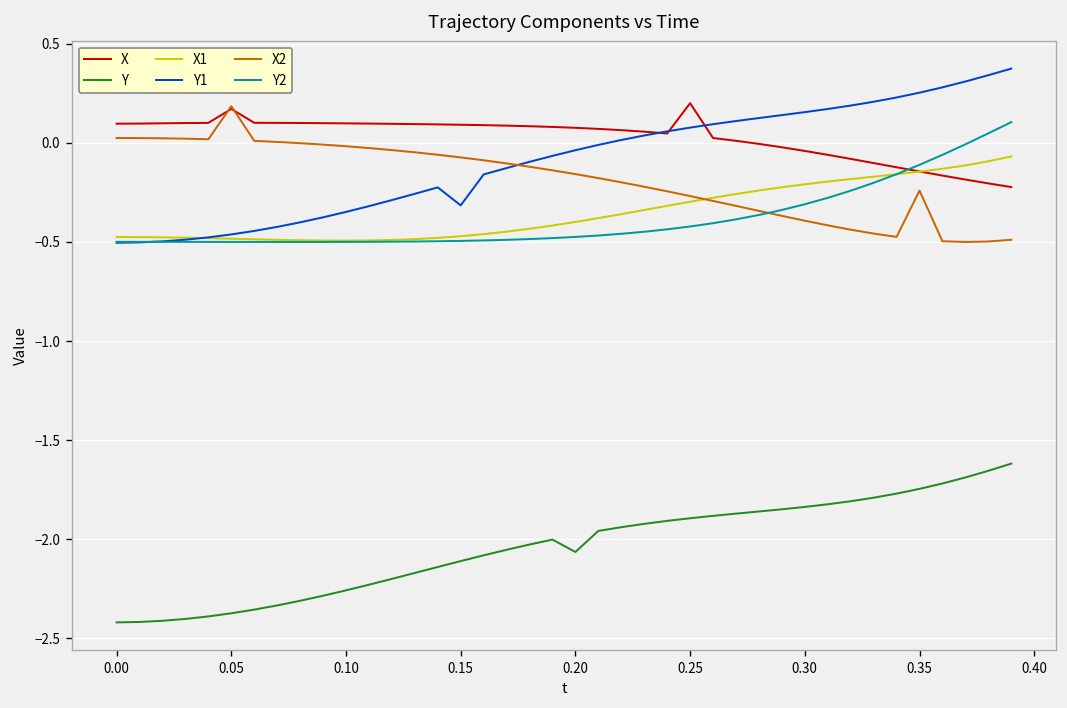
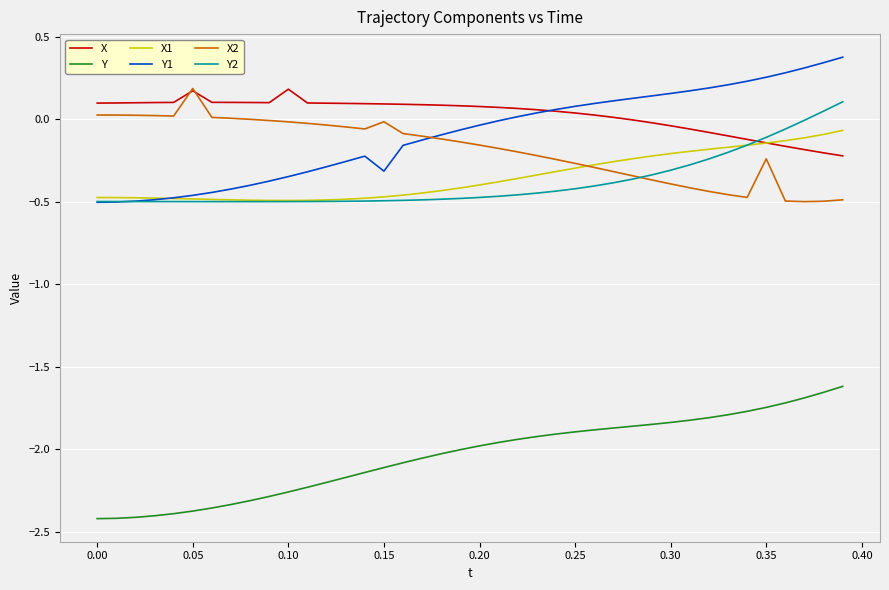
X, 0.10: 0.10 -> 0.18
X2, 0.15: -0.07 -> -0.02
Y, 0.20: -2.06 -> -1.98
X, 0.25: 0.20 -> 0.04
